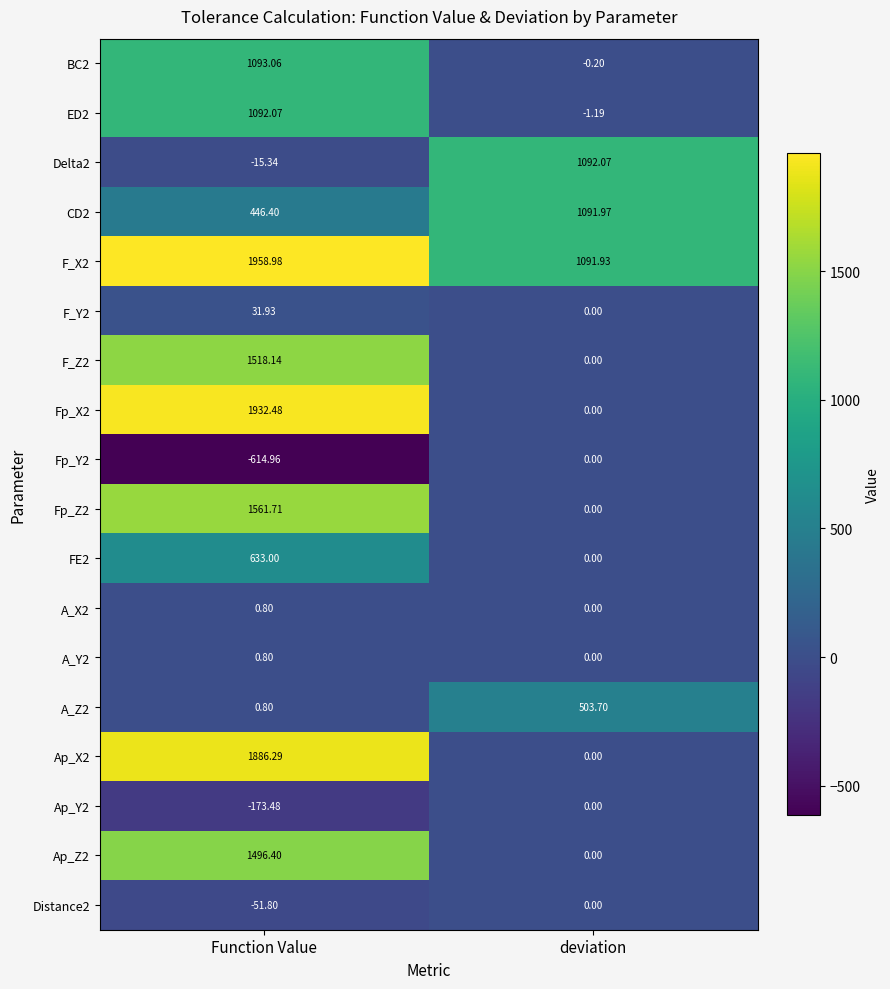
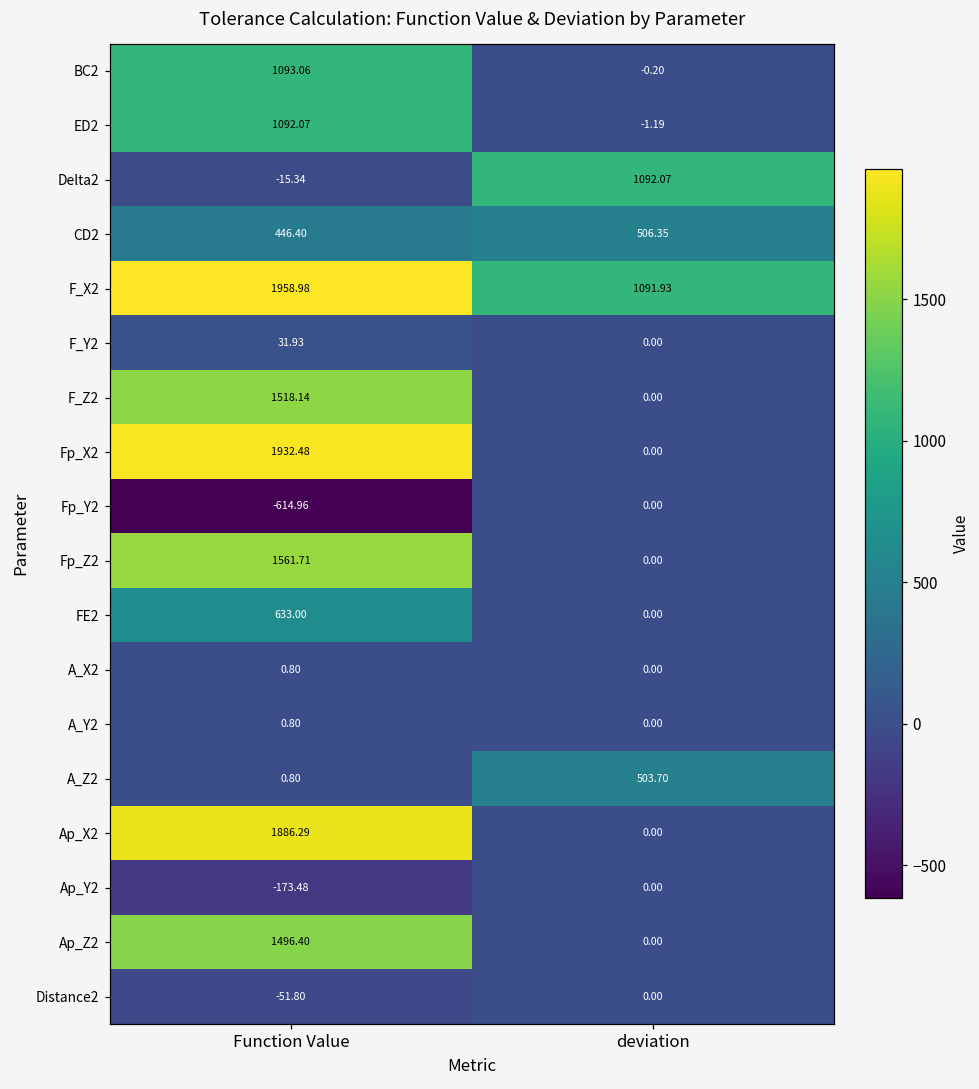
CD2, deviation: 1091.97 -> 506.35
